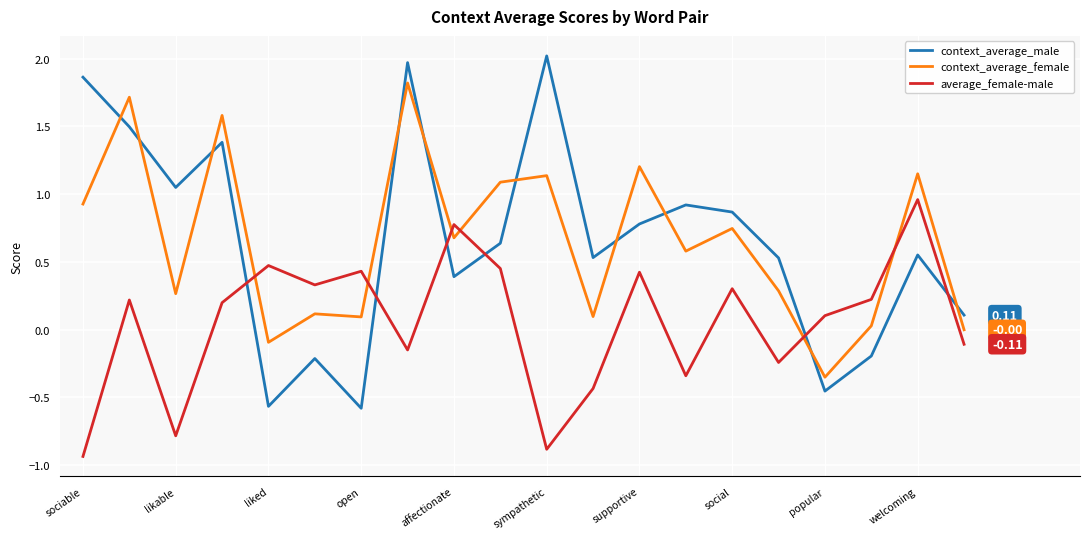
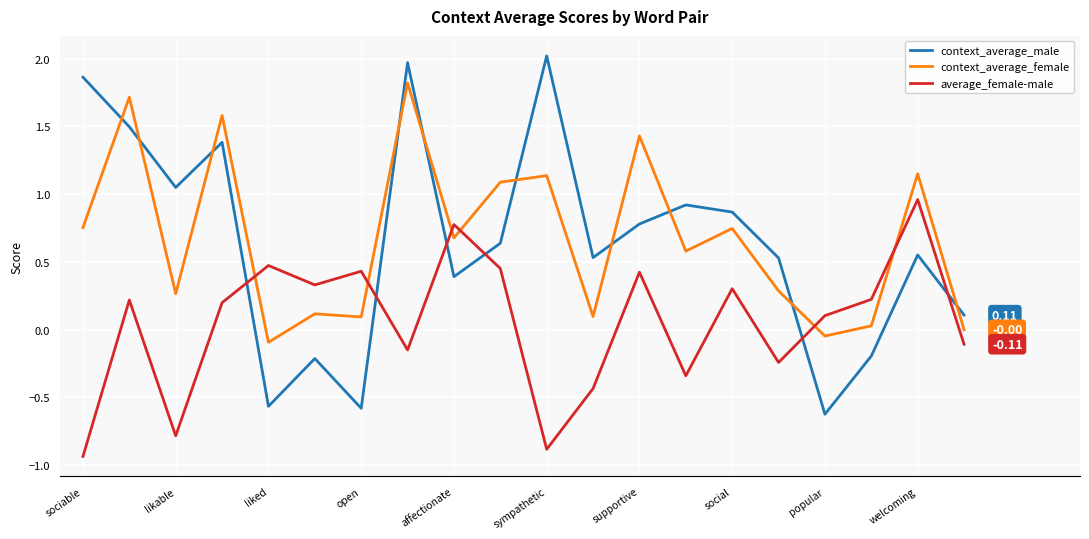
context_average_female, sociable: 0.93 -> 0.75
context_average_female, supportive: 1.20 -> 1.43
context_average_male, popular: -0.45 -> -0.62
context_average_female, popular: -0.35 -> -0.05
